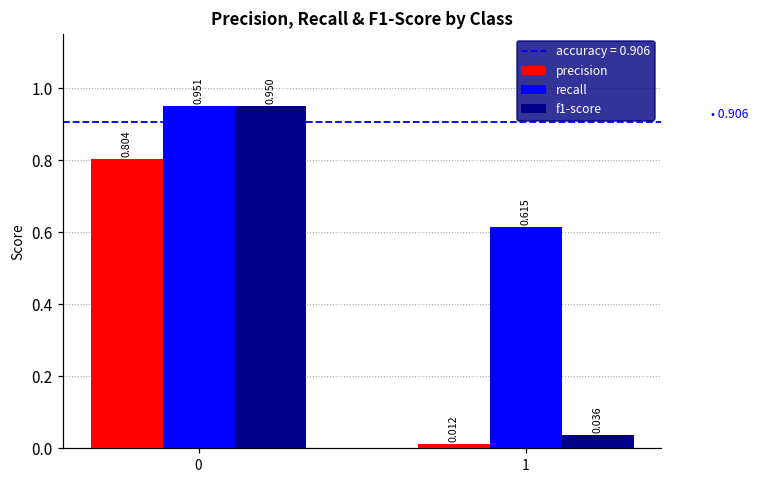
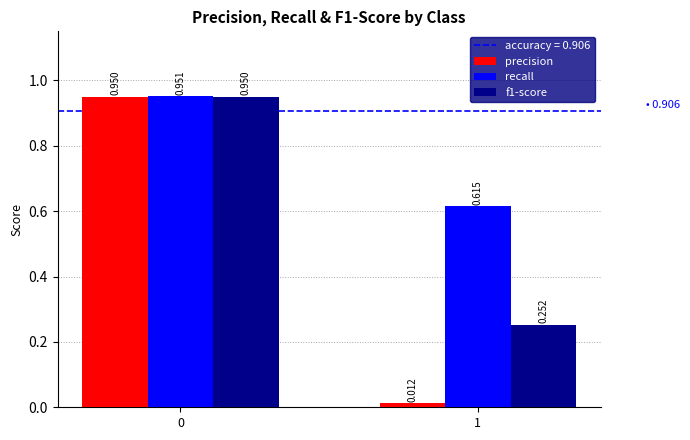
precision, 0: 0.804 -> 0.950
f1-score, 1: 0.036 -> 0.252
